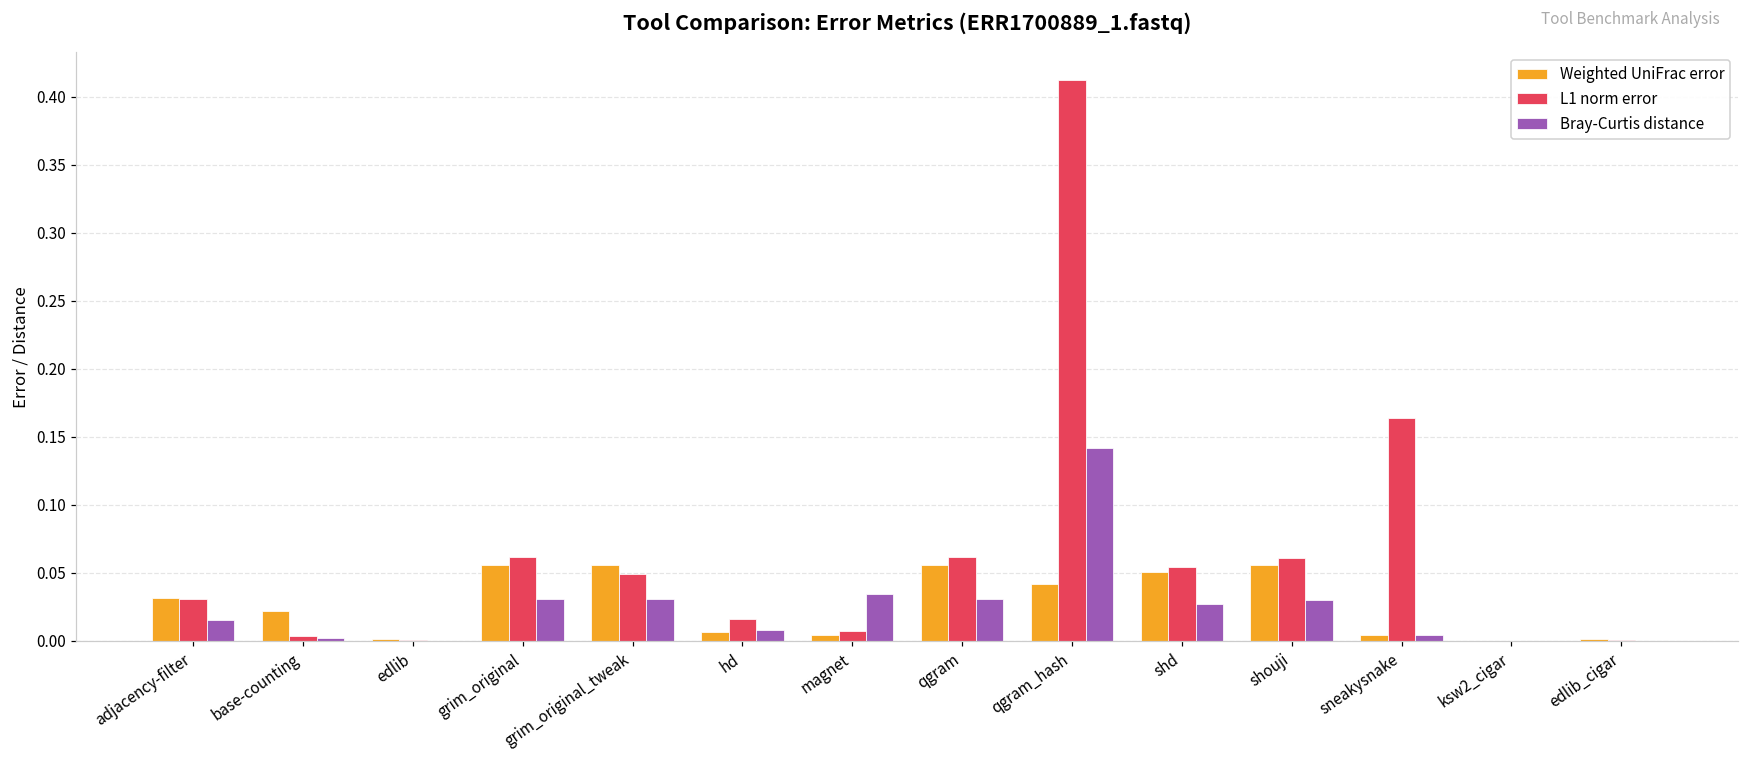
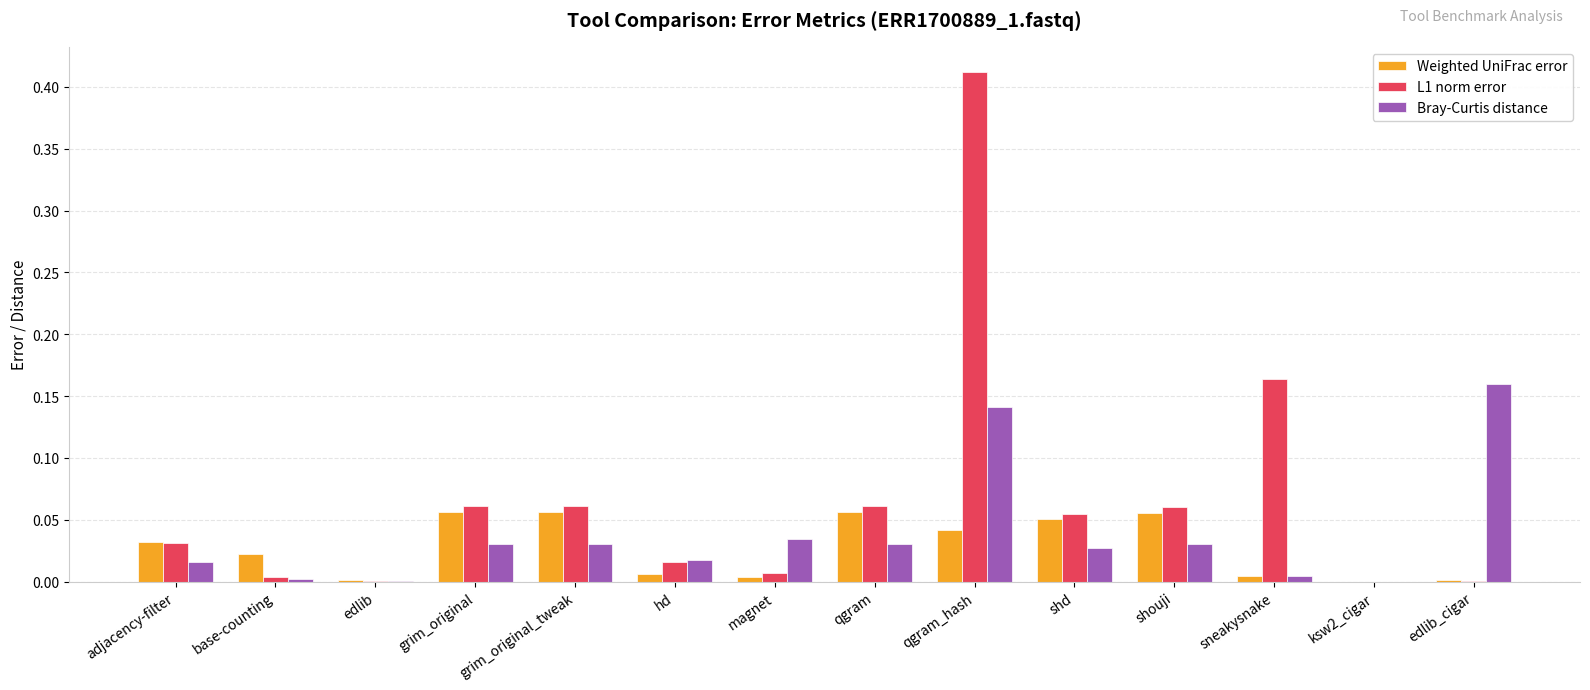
L1 norm error, grim_original_tweak: 0.049 -> 0.061
Bray-Curtis distance, hd: 0.008 -> 0.017
Bray-Curtis distance, edlib_cigar: 0.000 -> 0.160
